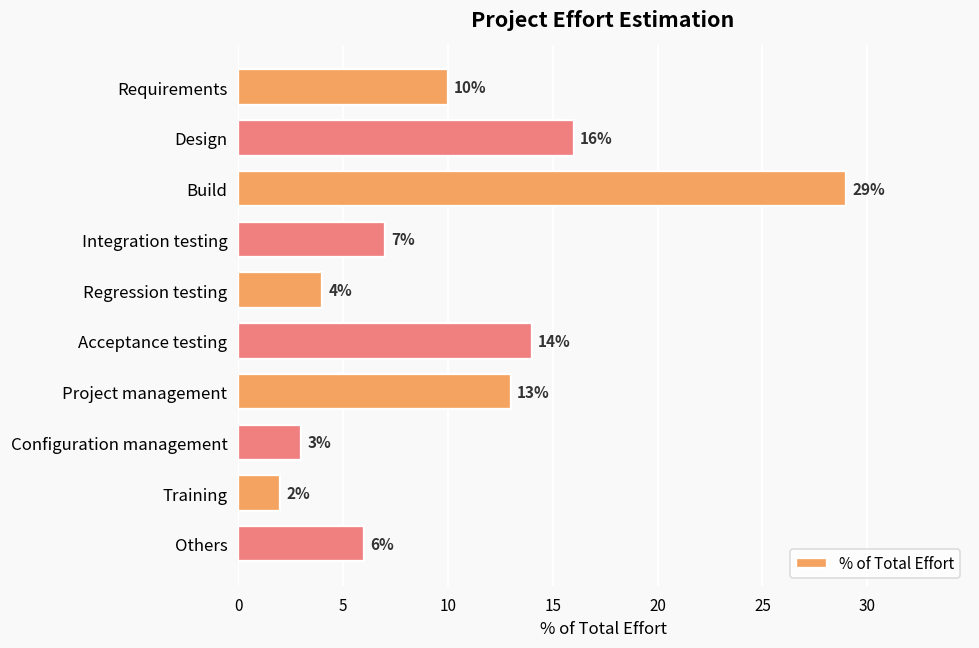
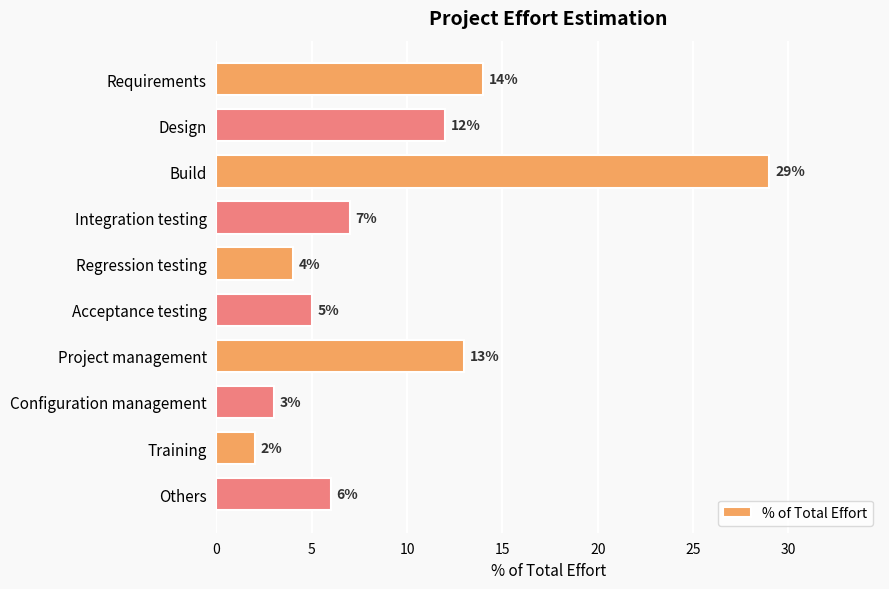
Requirements: 10% -> 14%
Design: 16% -> 12%
Acceptance testing: 14% -> 5%
